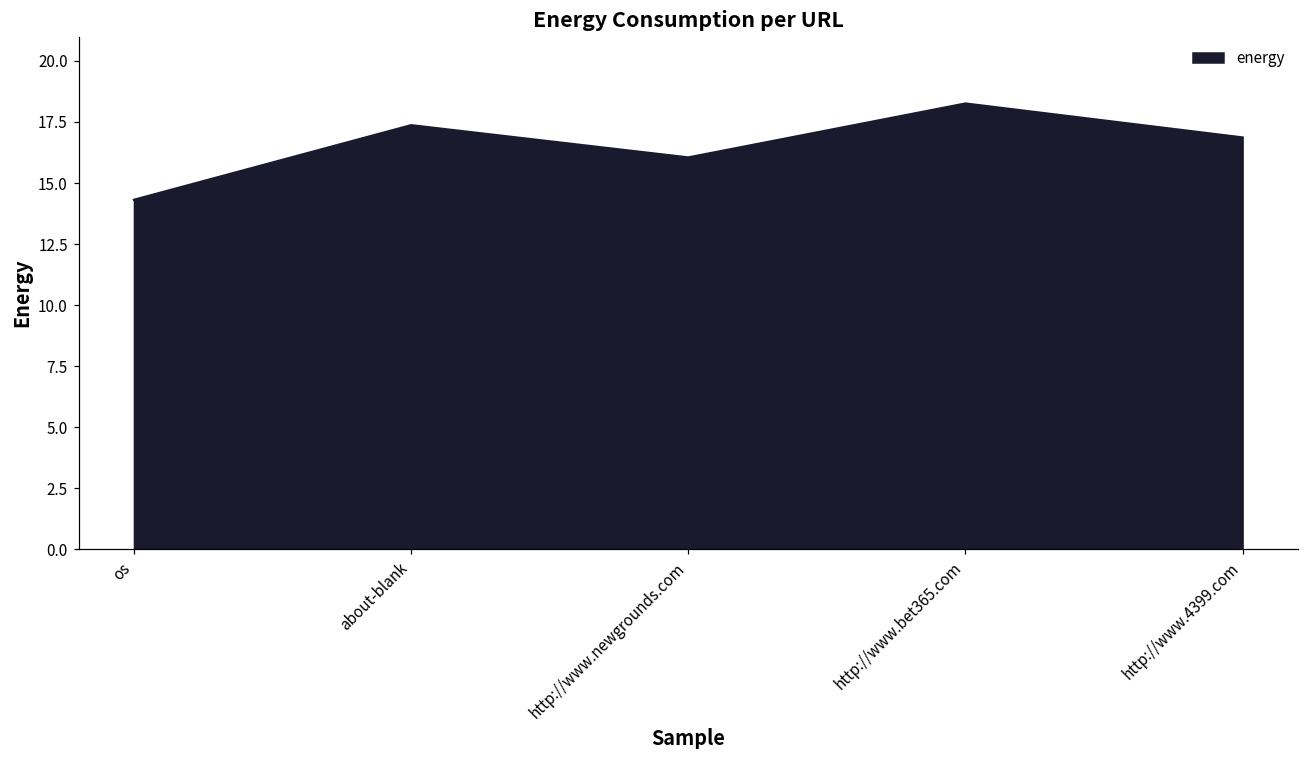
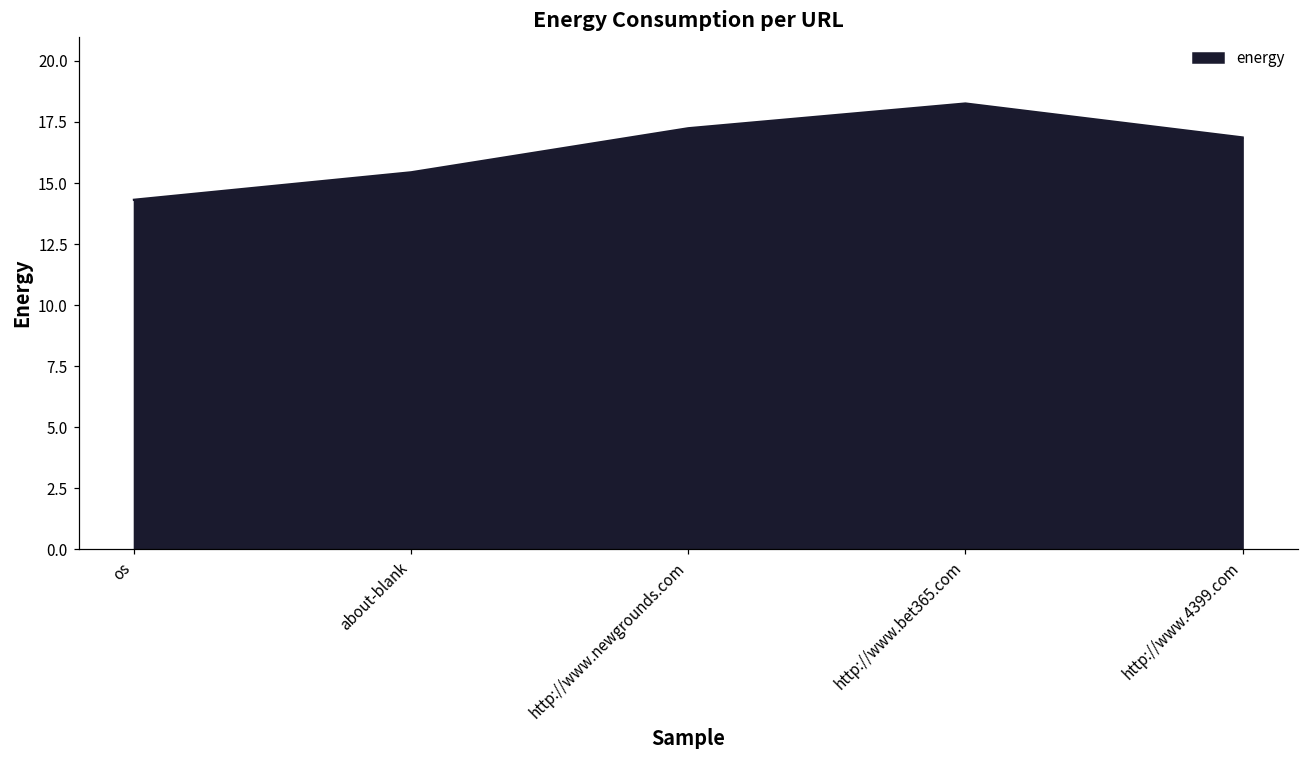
about-blank: 17.4 -> 15.4
http://www.newgrounds.com: 16.0 -> 17.2
